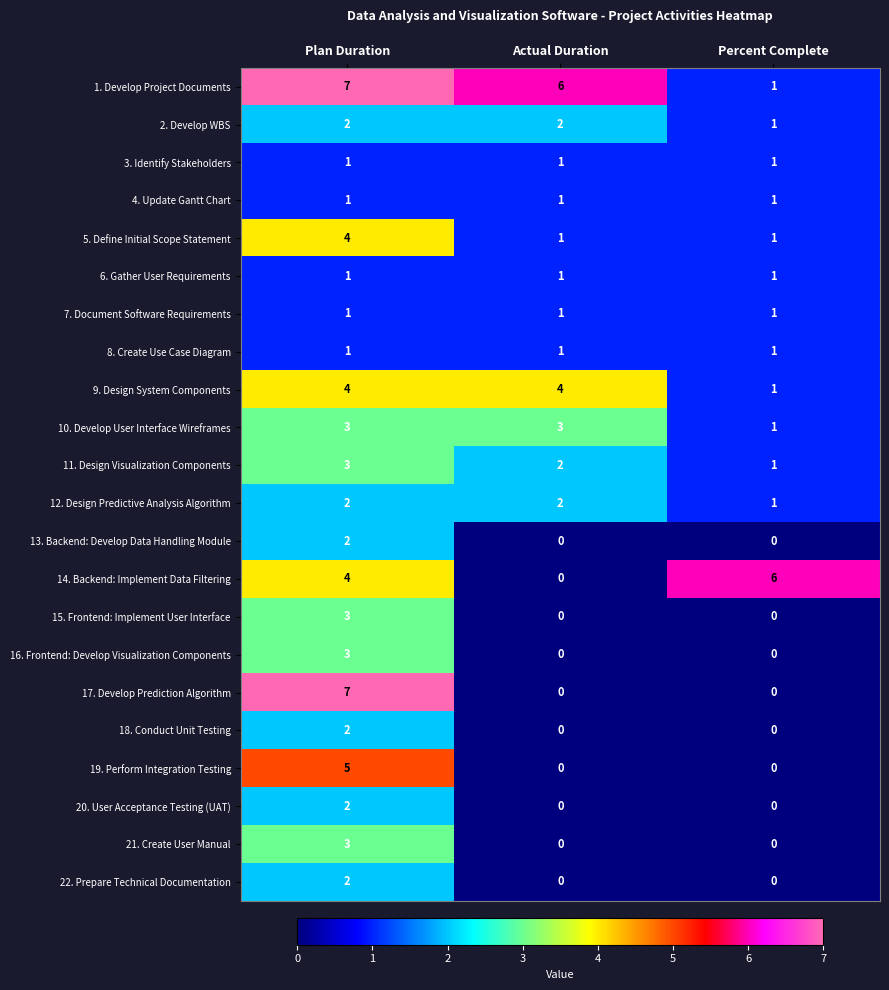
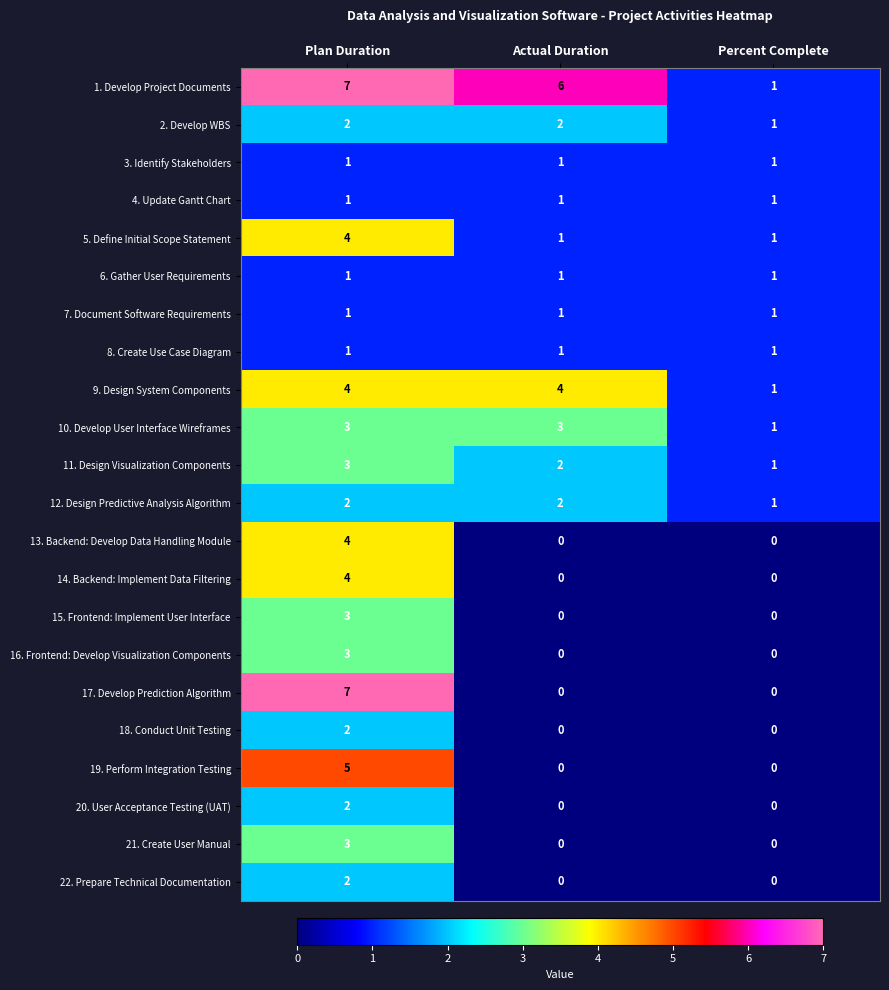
13. Backend: Develop Data Handling Module, Plan Duration: 2 -> 4
14. Backend: Implement Data Filtering, Percent Complete: 6 -> 0
